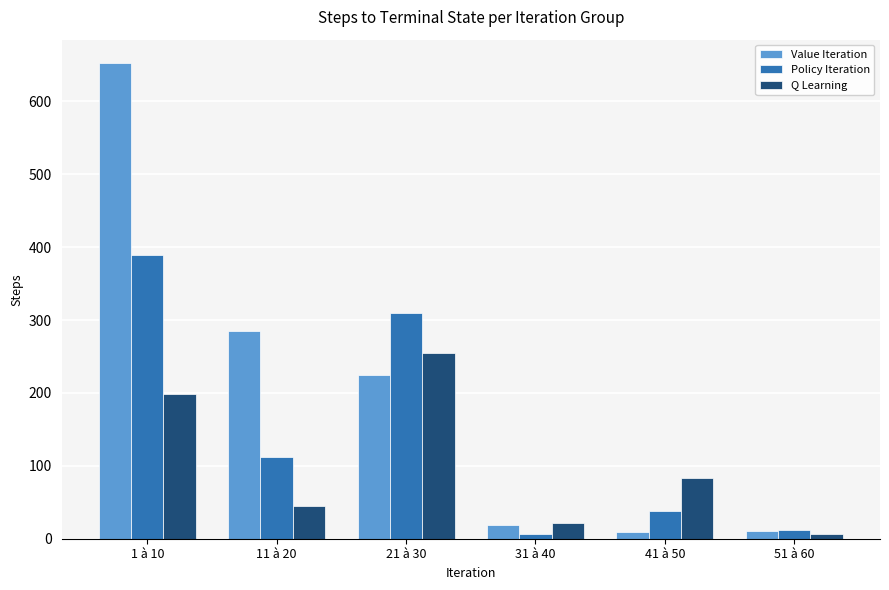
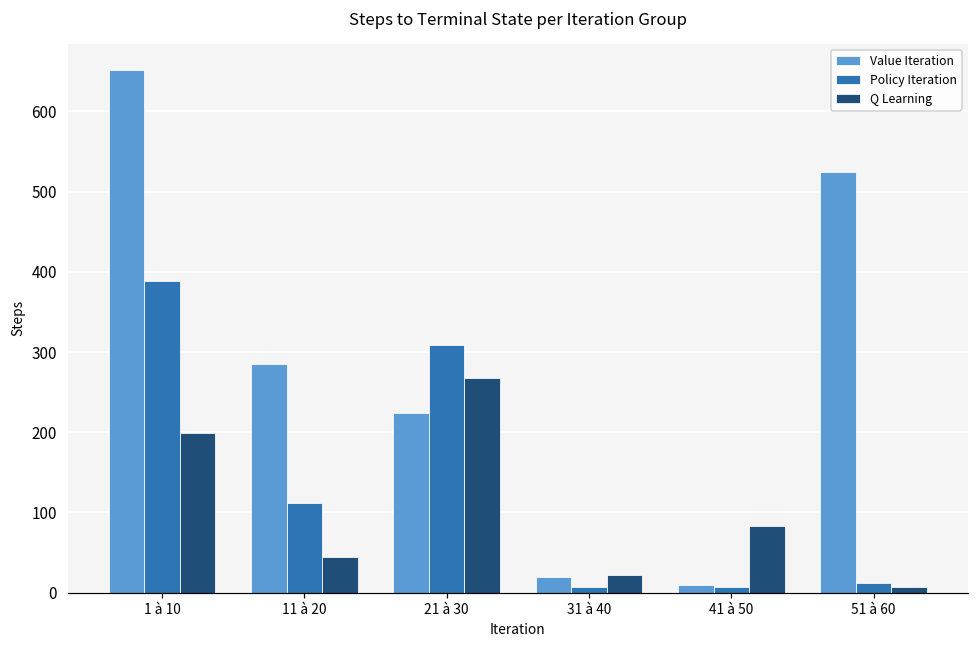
Q Learning, 21 à 30: 260 -> 270
Policy Iteration, 41 à 50: 40 -> 10
Value Iteration, 51 à 60: 10 -> 530
